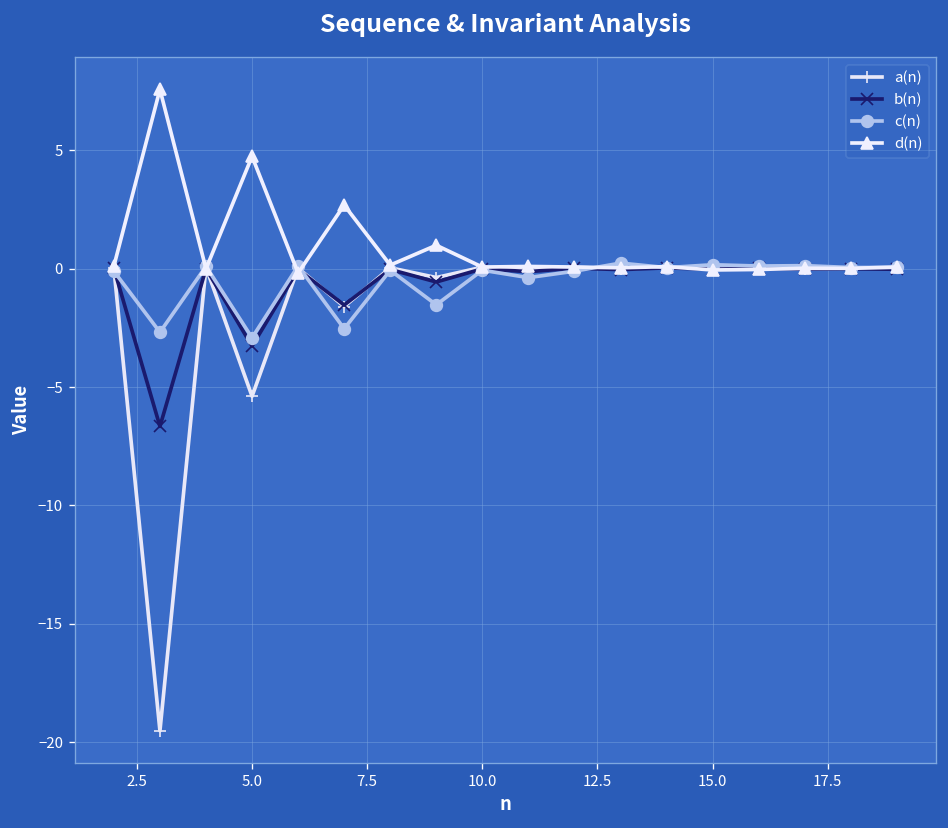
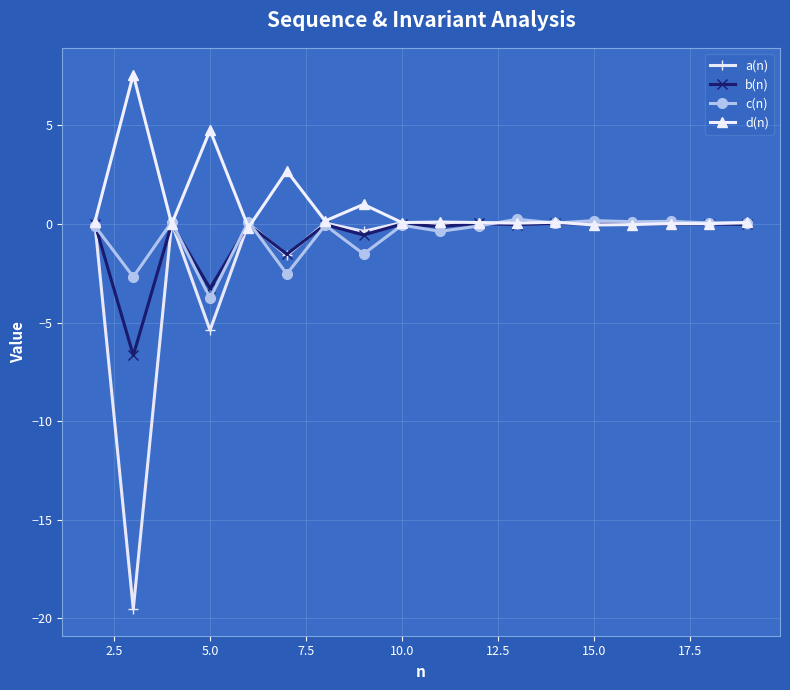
c(n), 5.0: -2.9 -> -3.8
